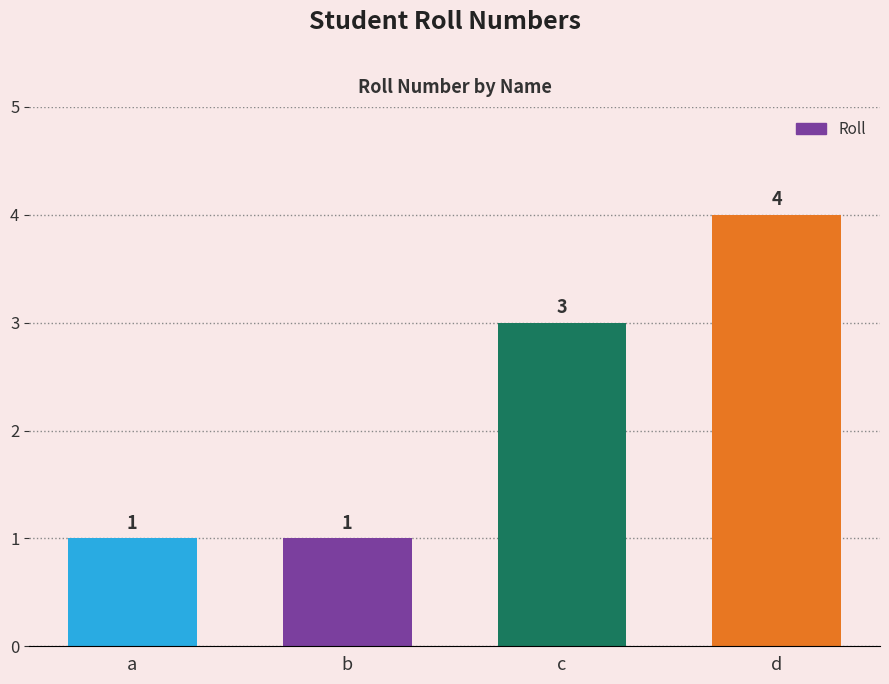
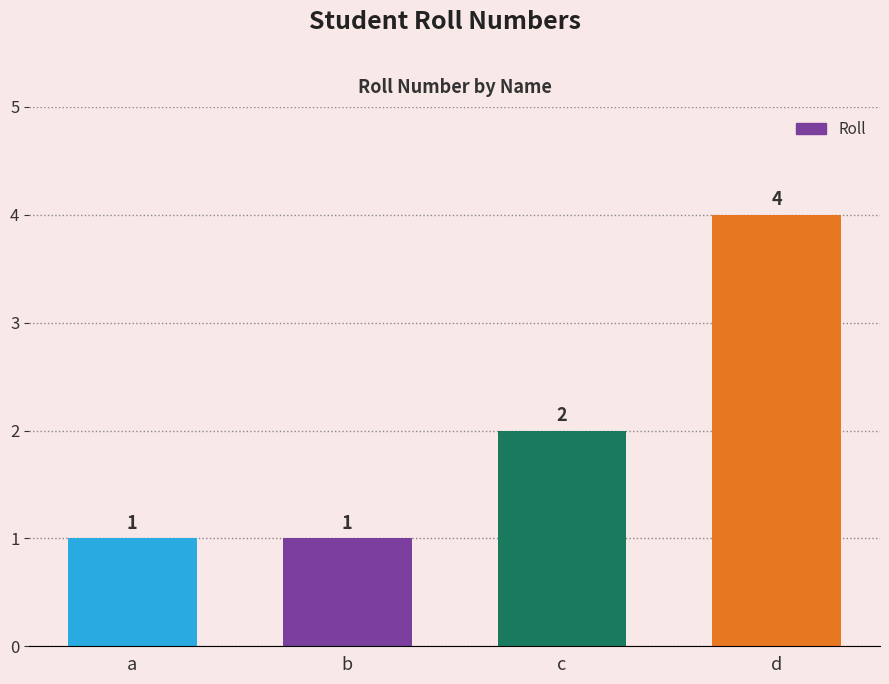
c: 3 -> 2
